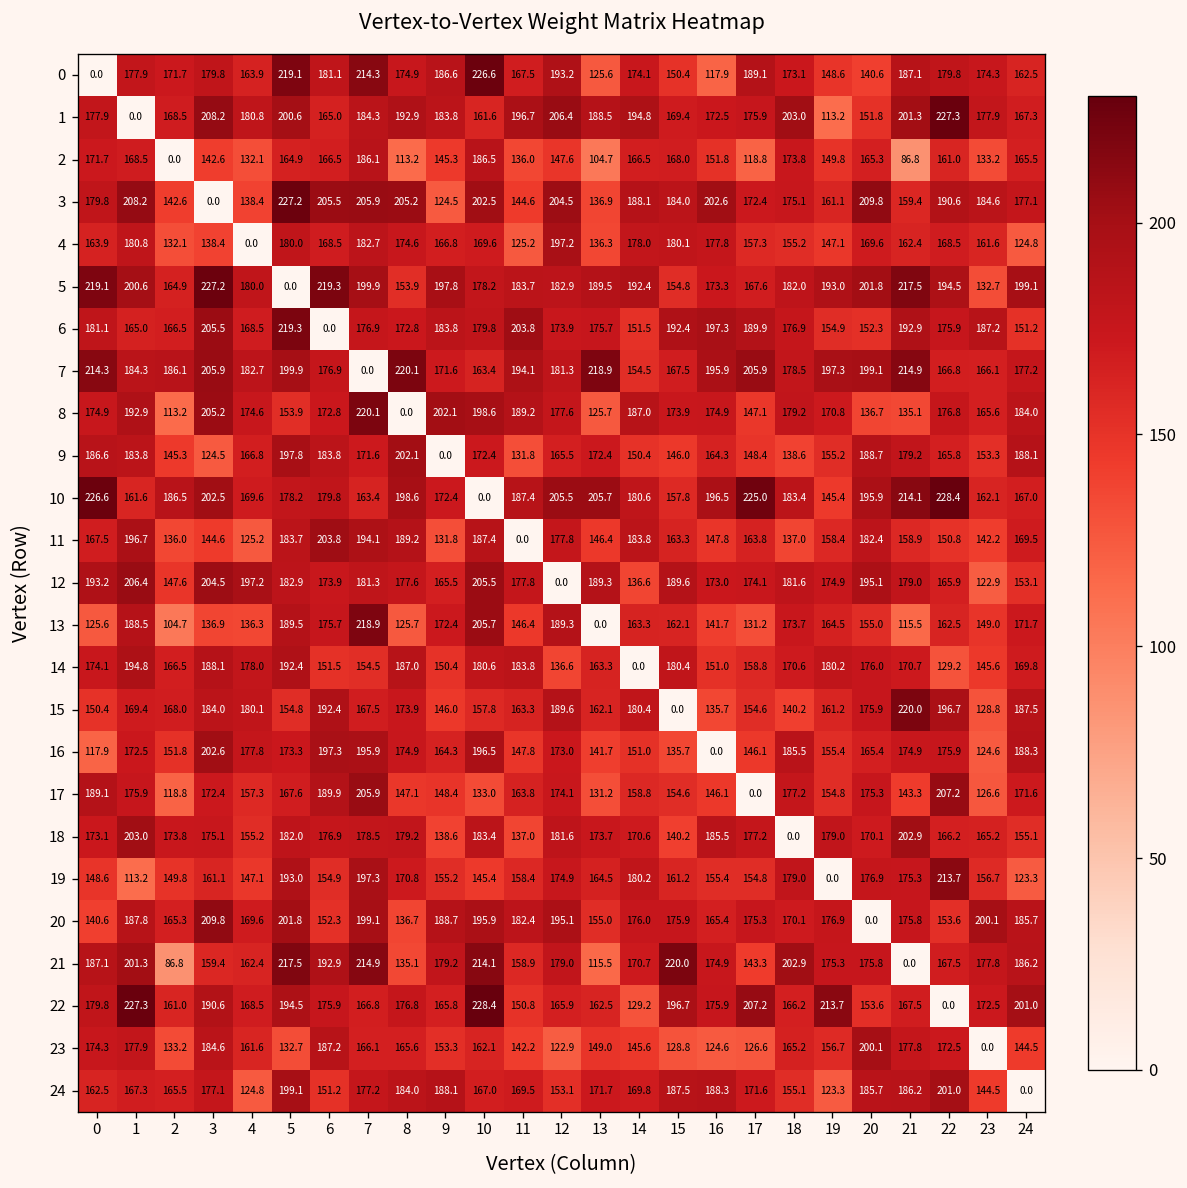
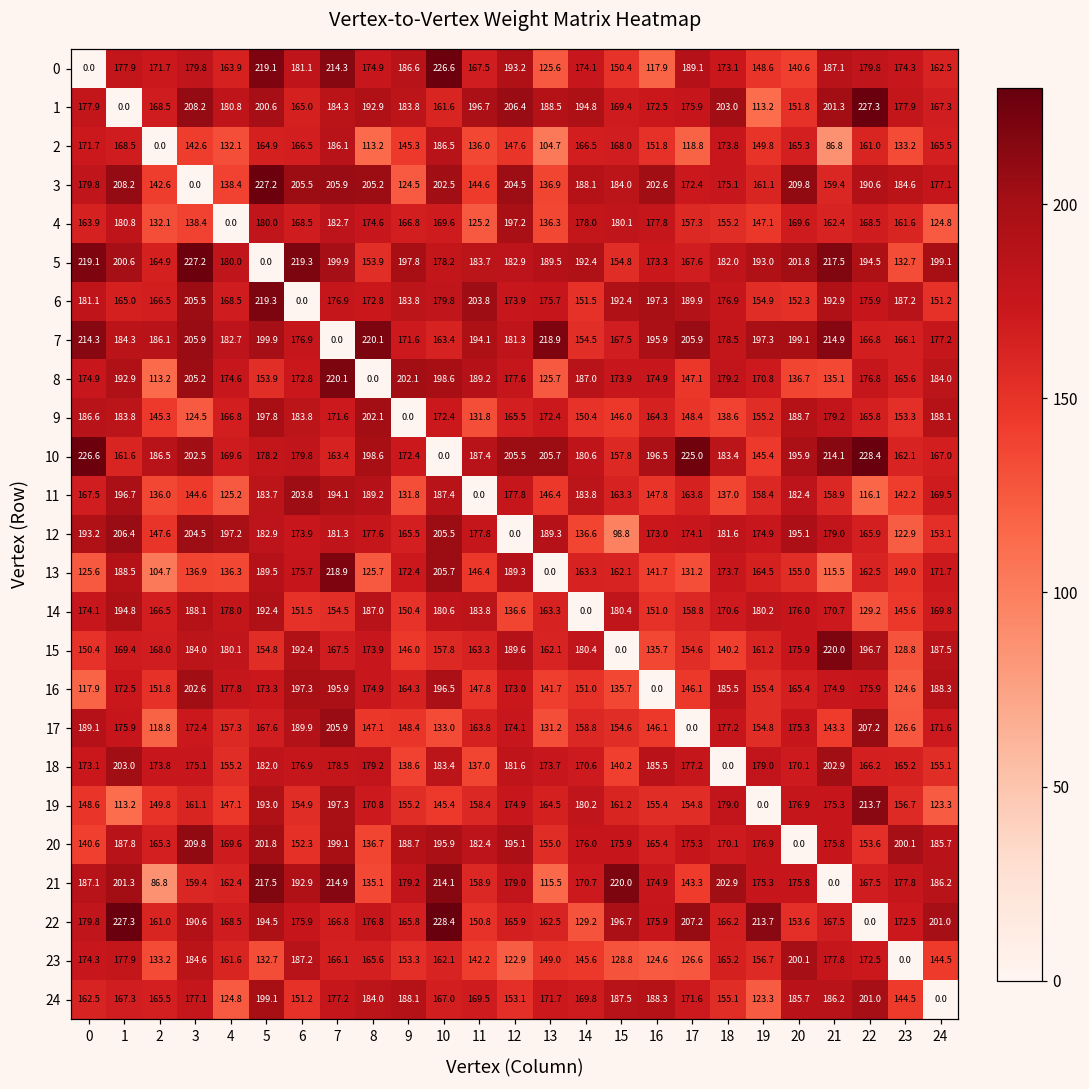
11, 22: 150.8 -> 116.1
12, 15: 189.6 -> 98.8
